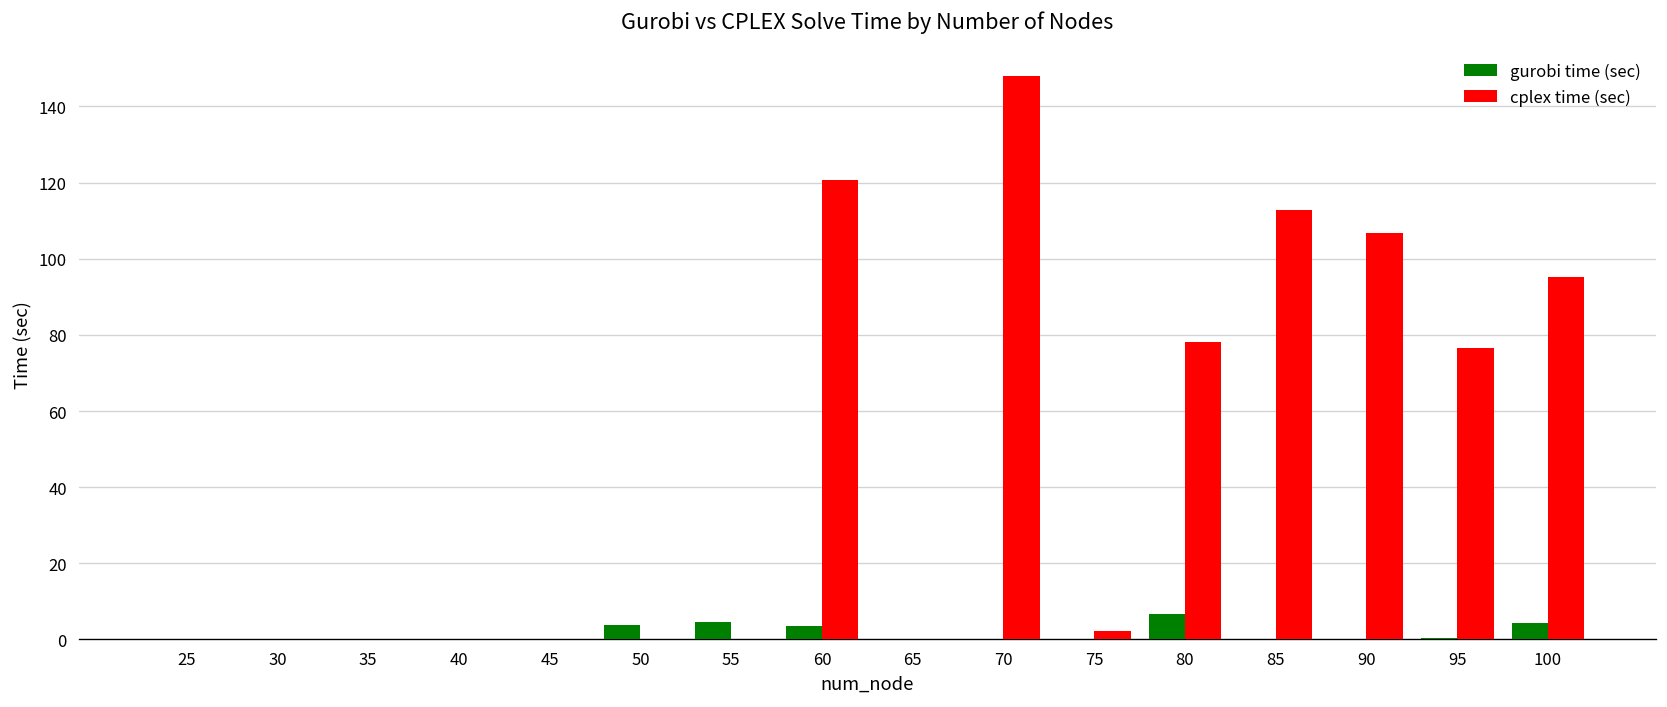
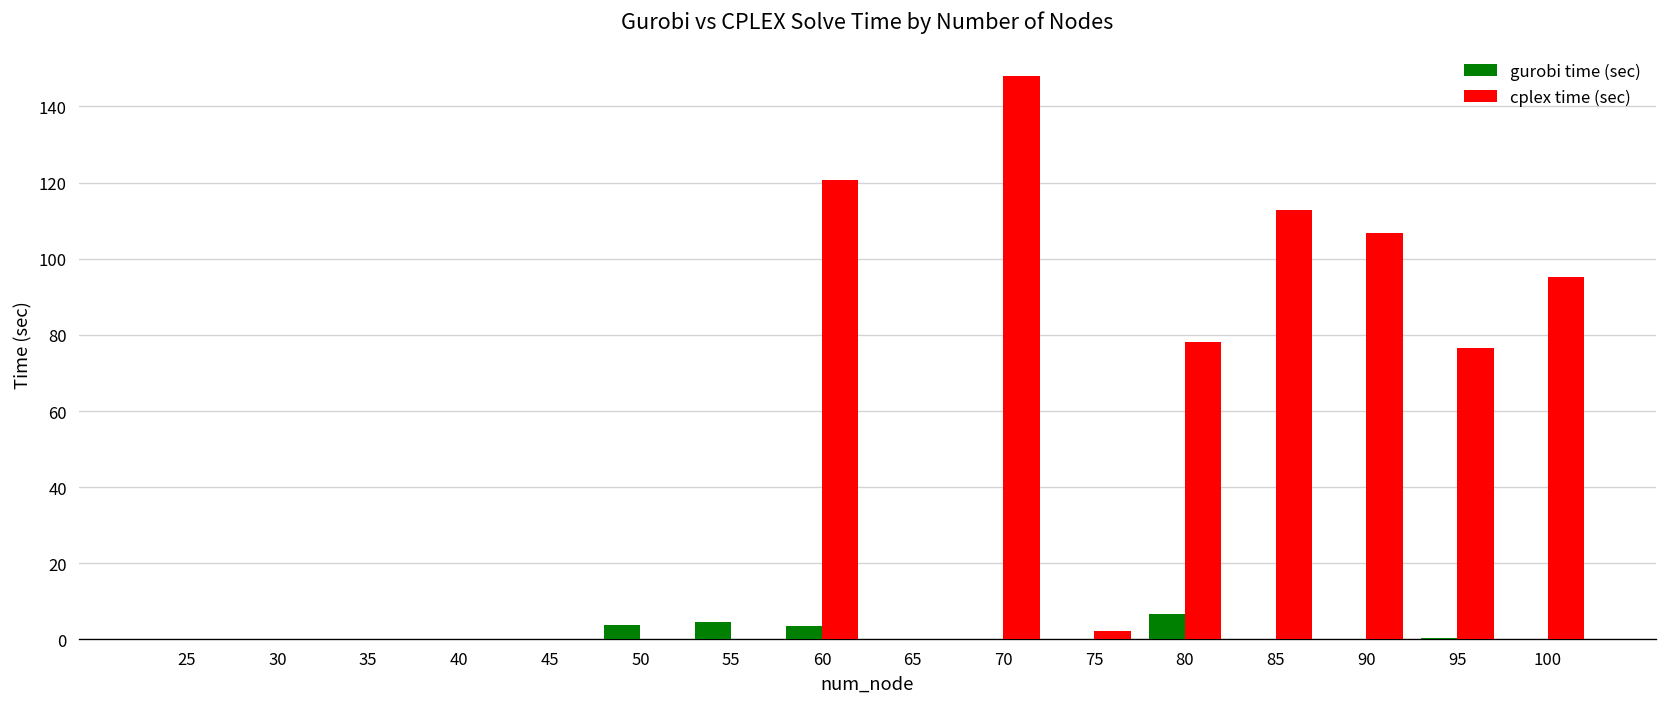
gurobi time (sec), 100: 4 -> 0
